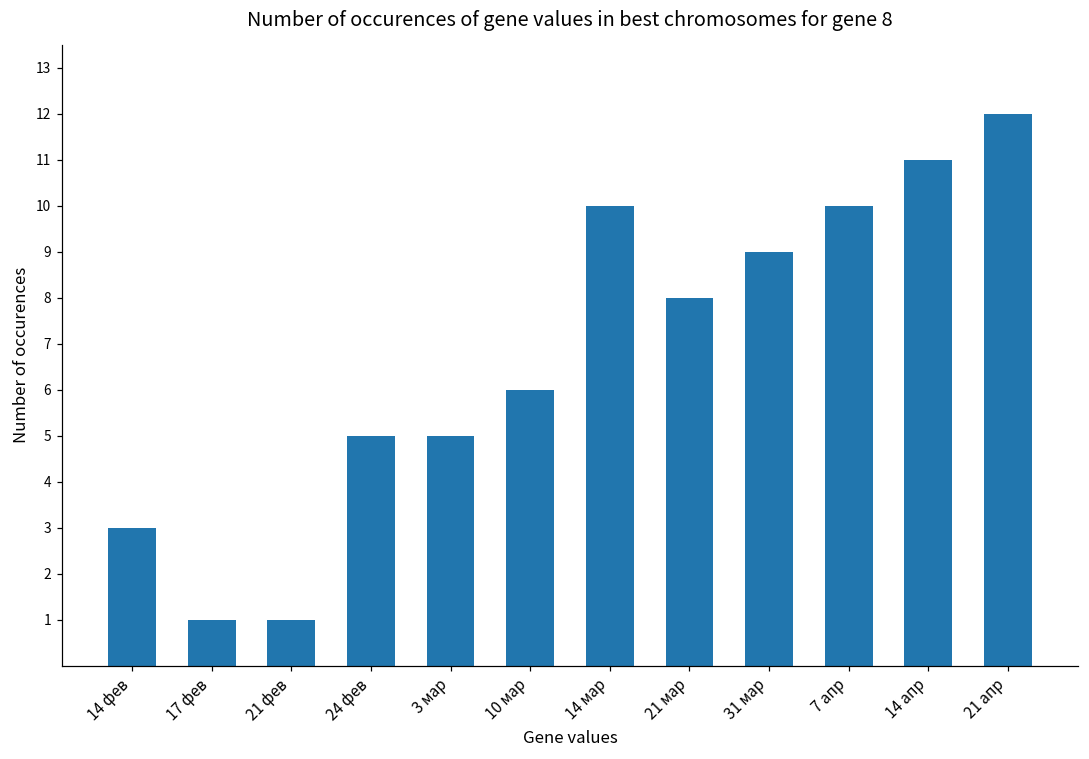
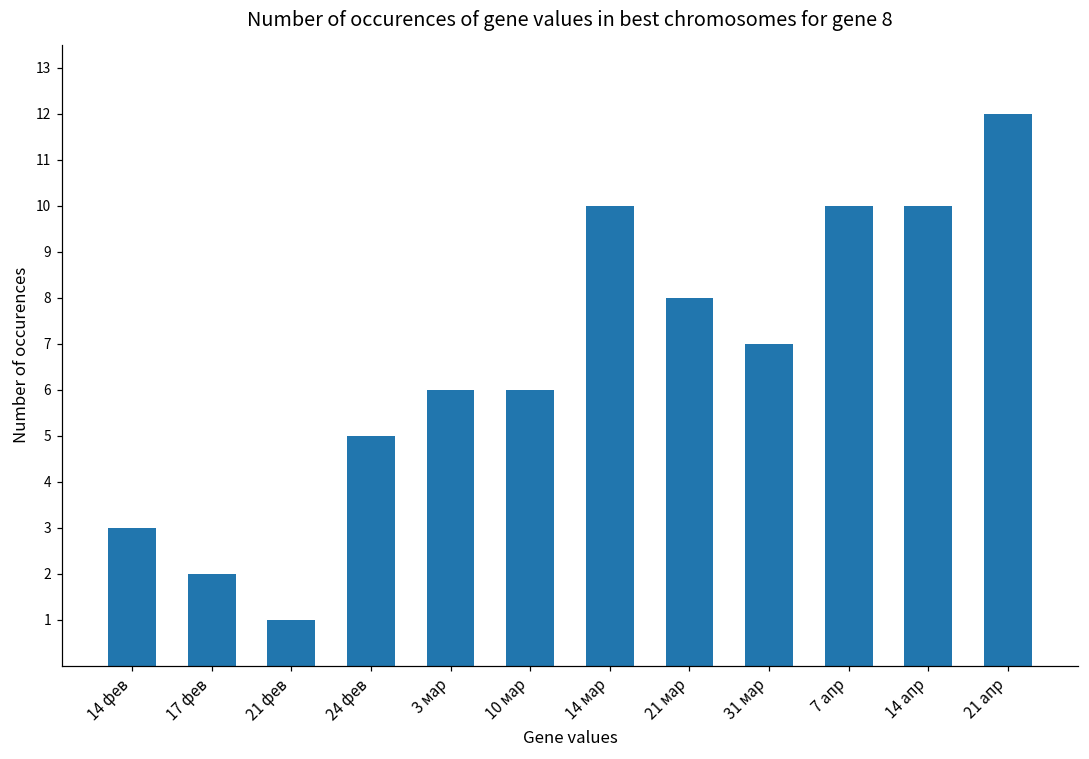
17 фев: 1 -> 2
3 мар: 5 -> 6
31 мар: 9 -> 7
14 апр: 11 -> 10
